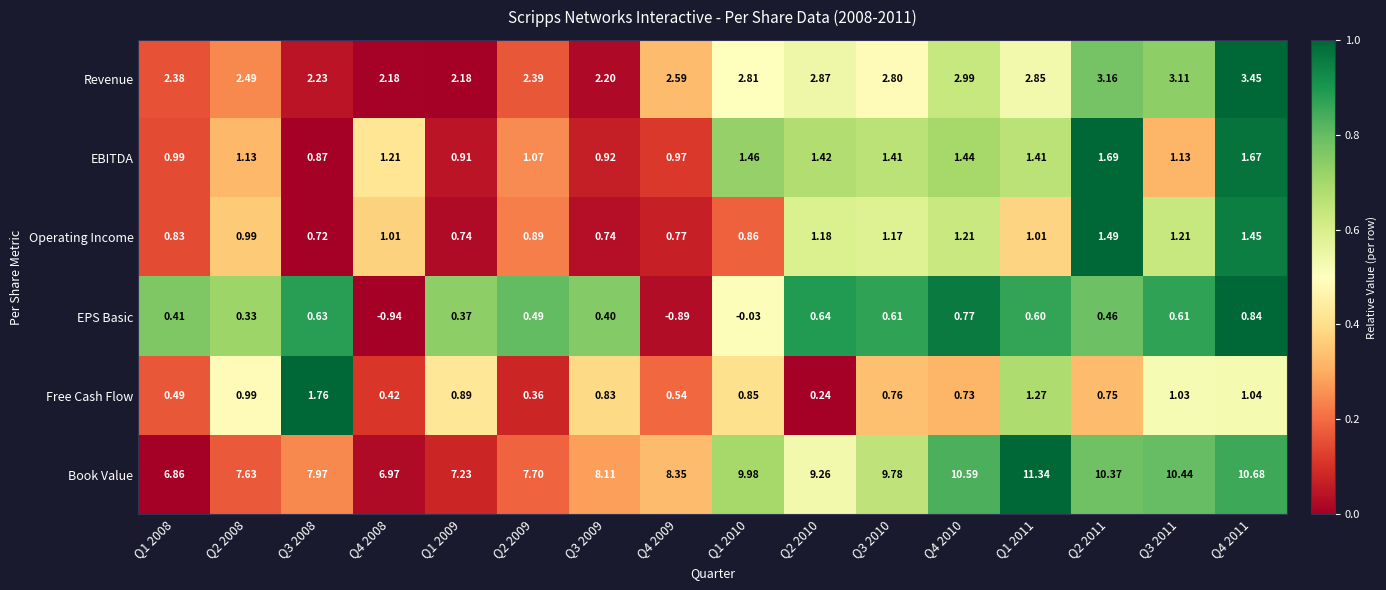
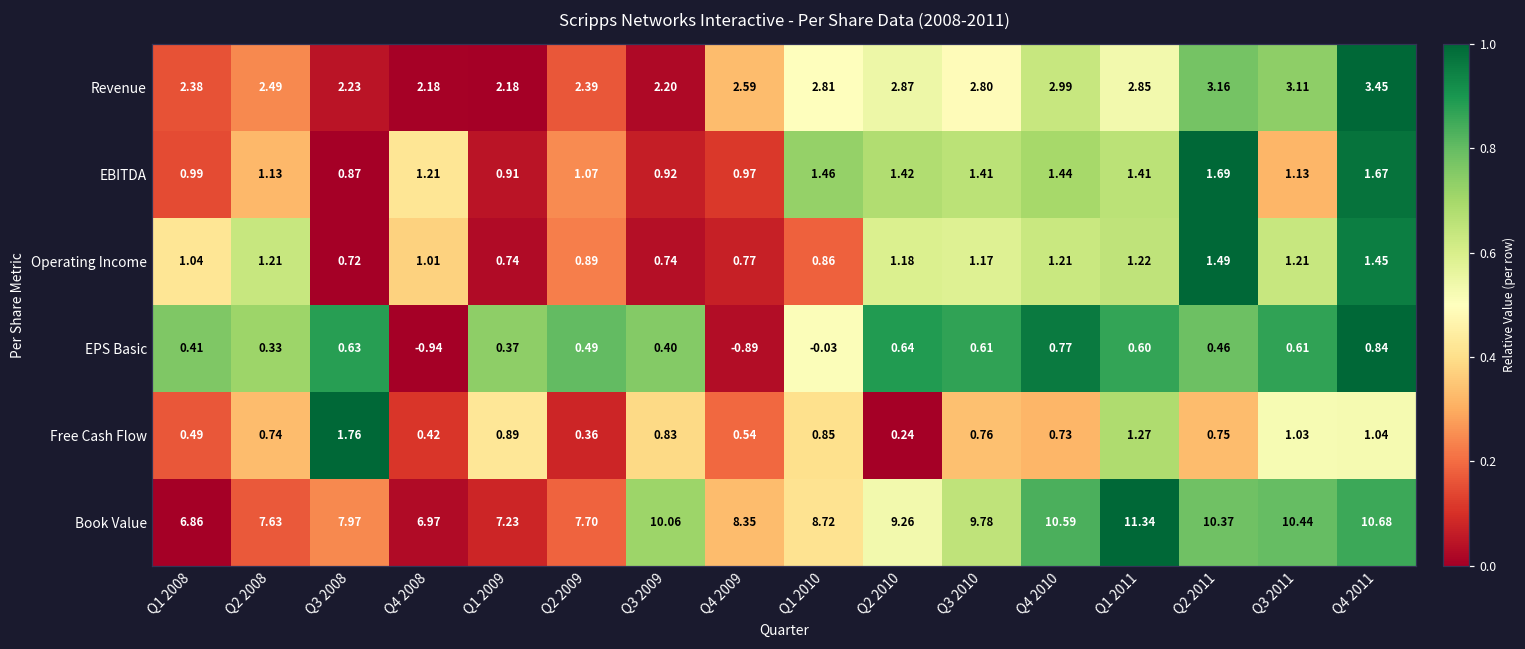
Operating Income, Q1 2008: 0.83 -> 1.04
Operating Income, Q2 2008: 0.99 -> 1.21
Operating Income, Q1 2011: 1.01 -> 1.22
Free Cash Flow, Q2 2008: 0.99 -> 0.74
Book Value, Q3 2009: 8.11 -> 10.06
Book Value, Q1 2010: 9.98 -> 8.72
